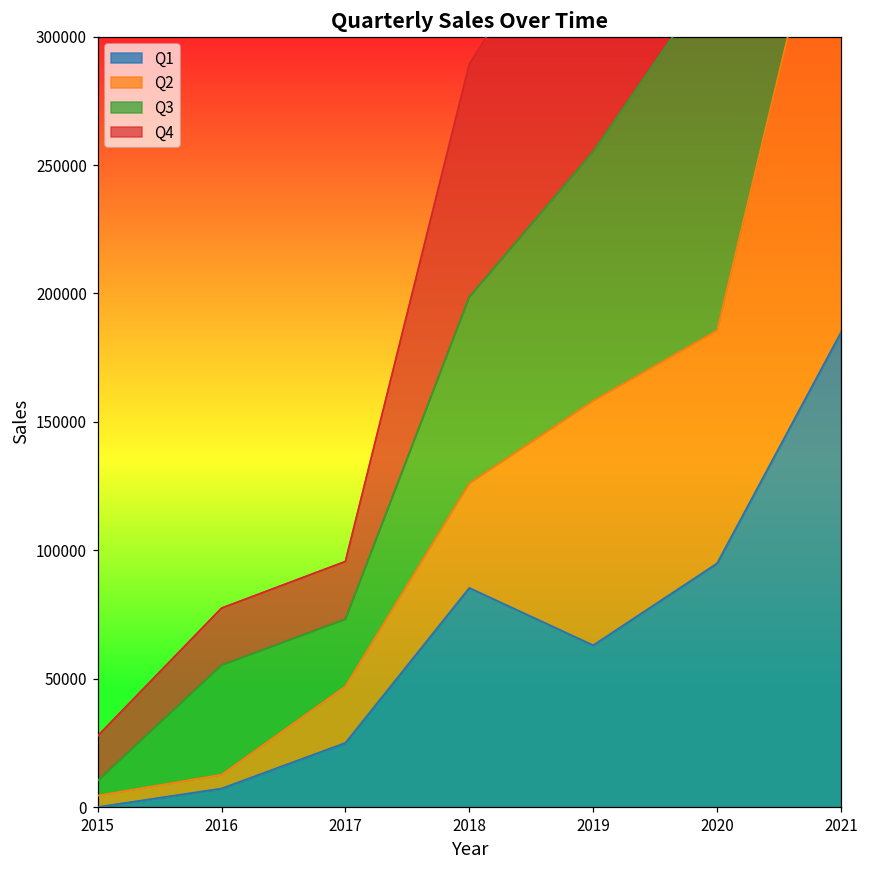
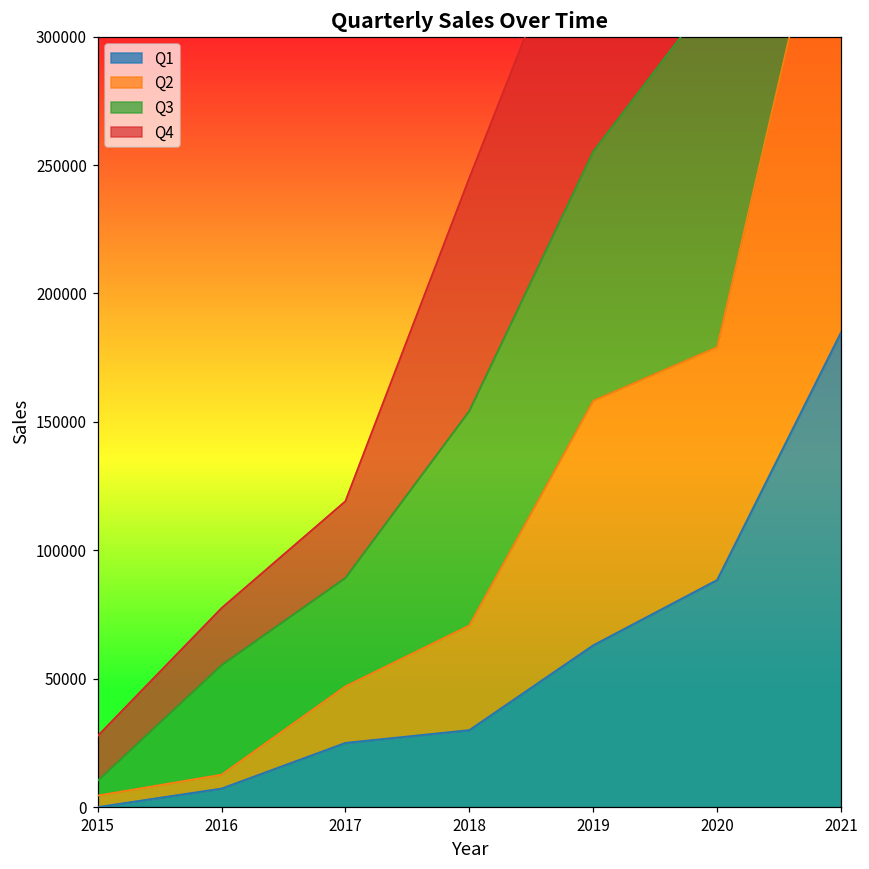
Q3, 2017: 26000 -> 42000
Q4, 2017: 22000 -> 30000
Q1, 2018: 85000 -> 30000
Q3, 2018: 73000 -> 84000
Q1, 2020: 95000 -> 88000
